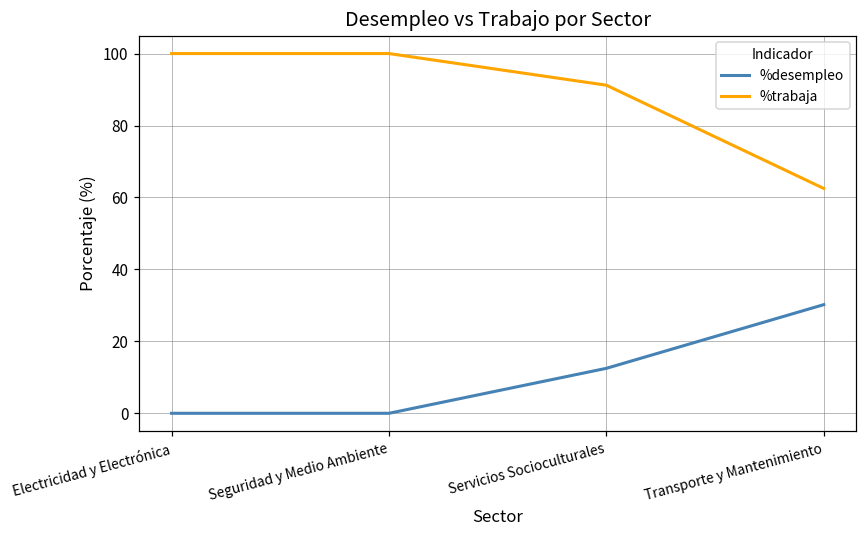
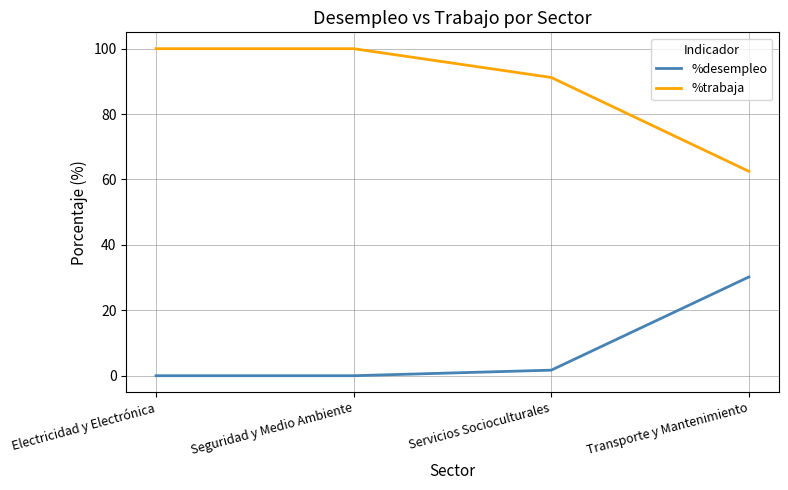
%desempleo, Servicios Socioculturales: 13 -> 2
